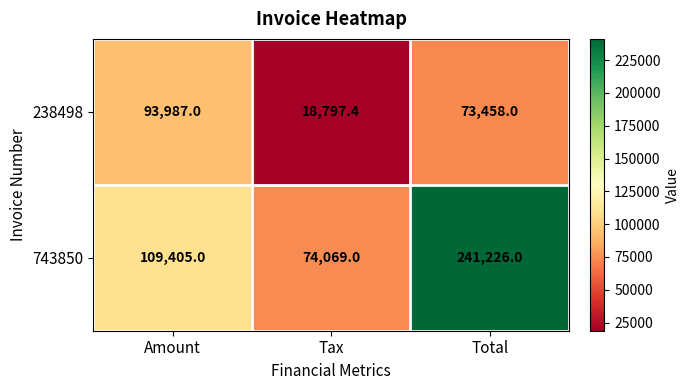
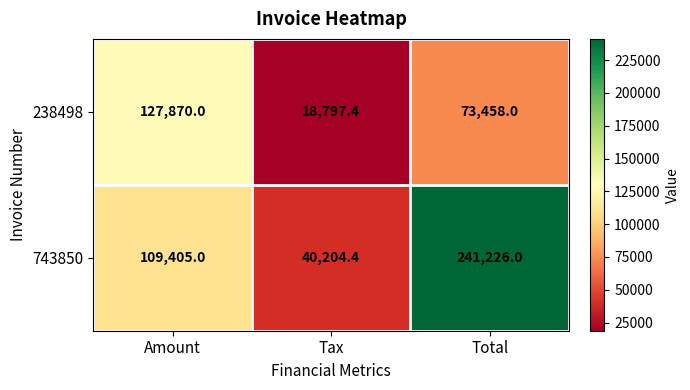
238498, Amount: 93,987.0 -> 127,870.0
743850, Tax: 74,069.0 -> 40,204.4
